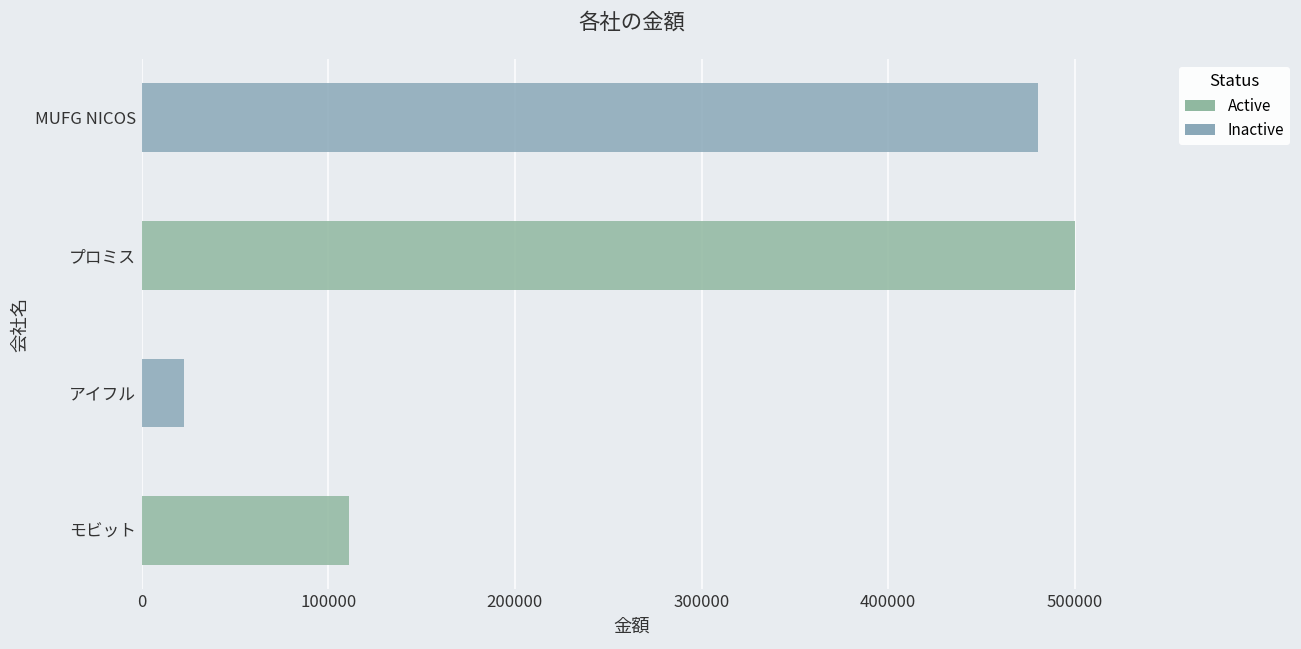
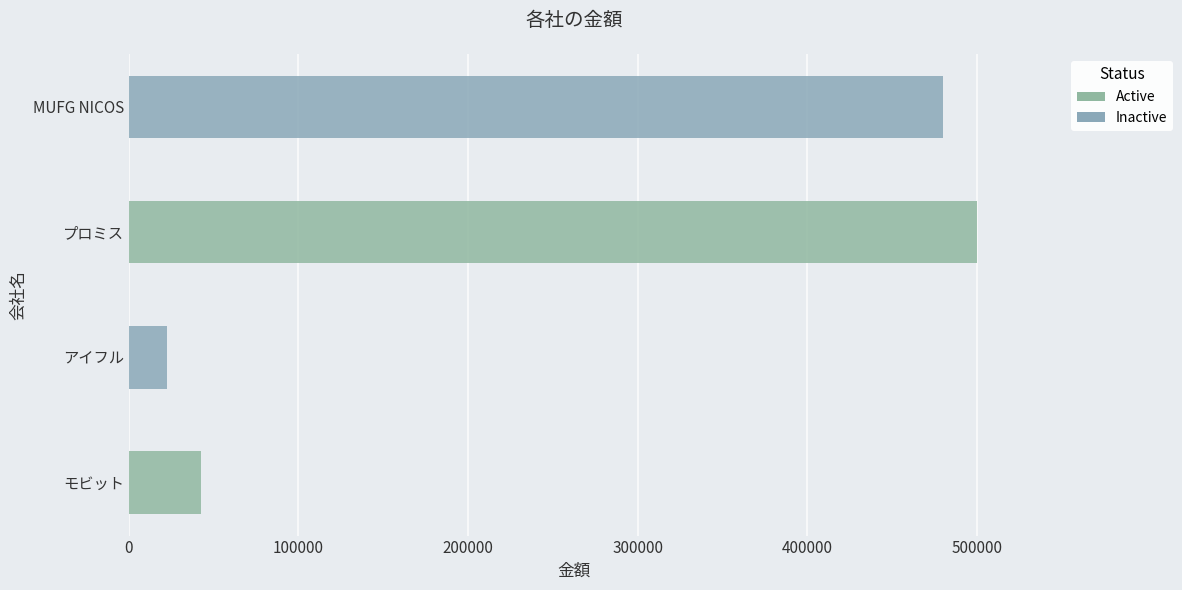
モビット: 111000 -> 43000
